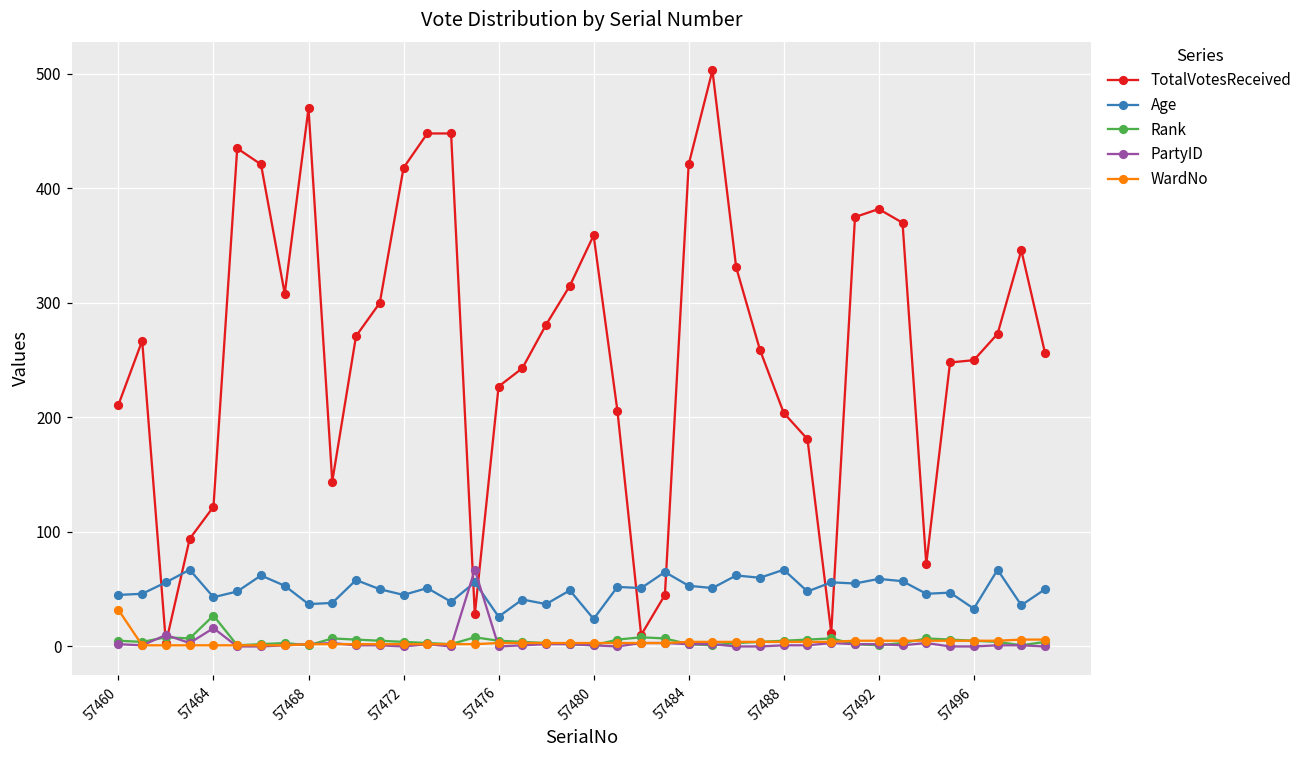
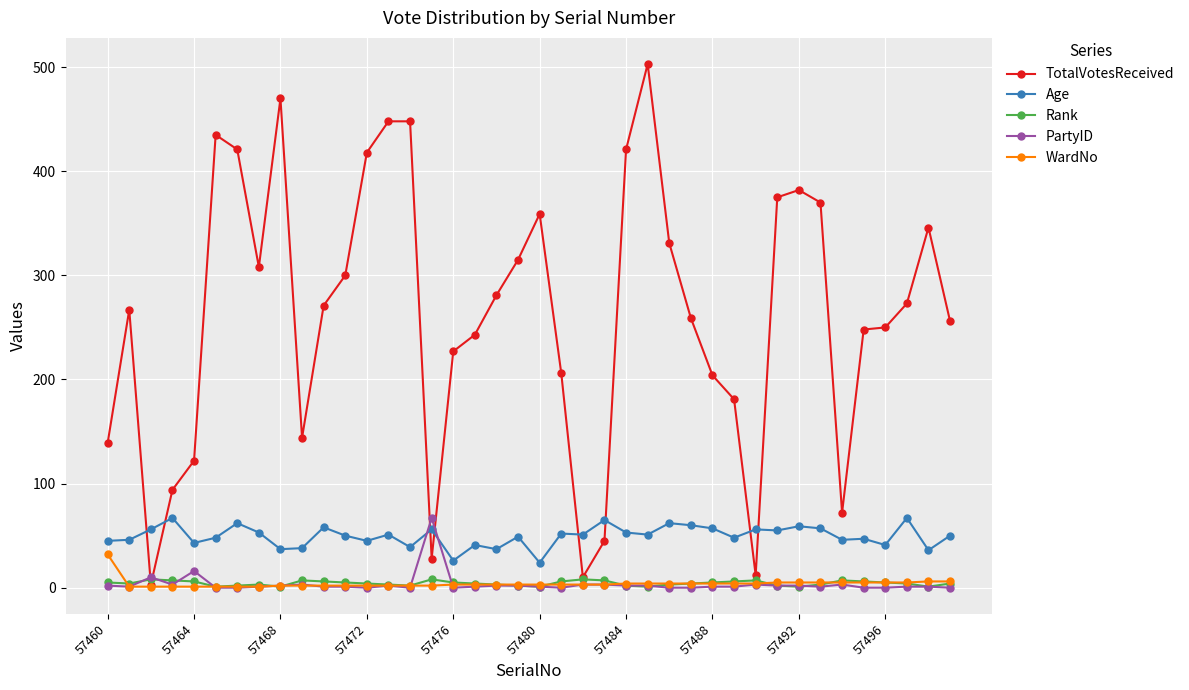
TotalVotesReceived, 57460: 211 -> 139
Rank, 57464: 27 -> 6
Age, 57488: 67 -> 57
Age, 57496: 33 -> 41
